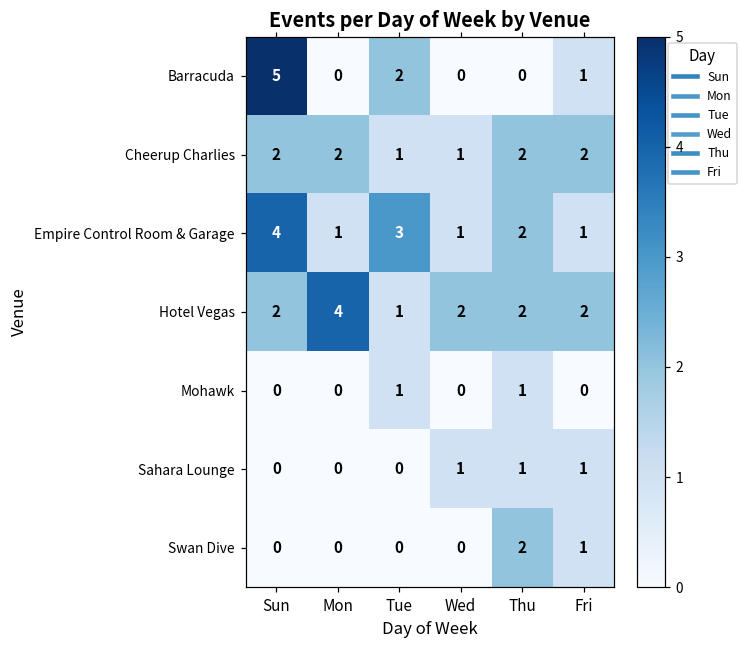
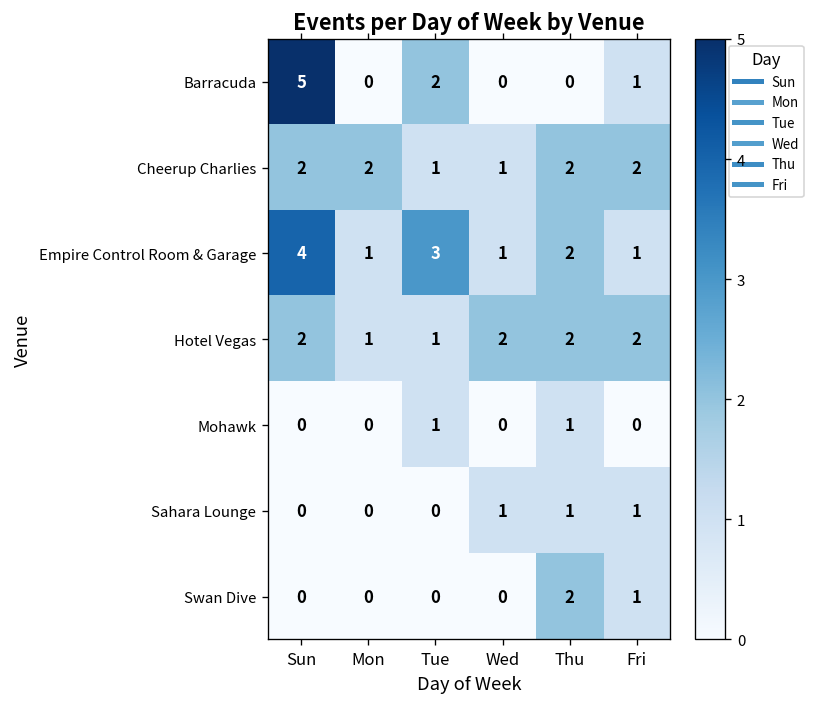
Hotel Vegas, Mon: 4 -> 1
